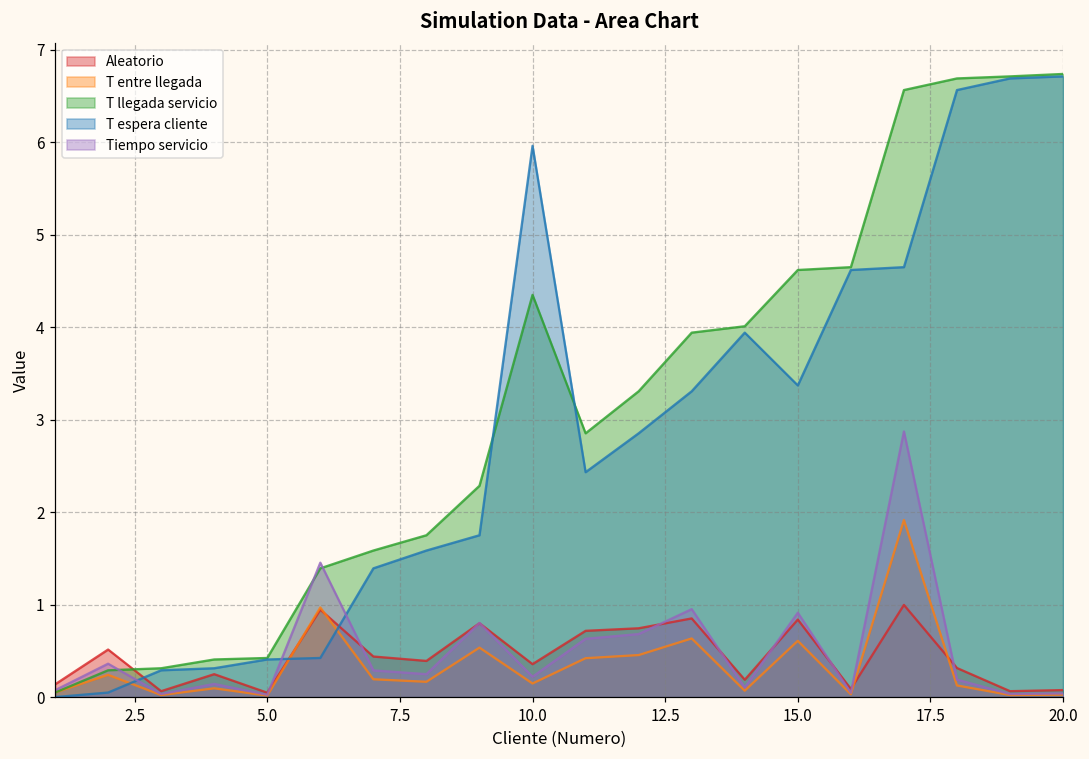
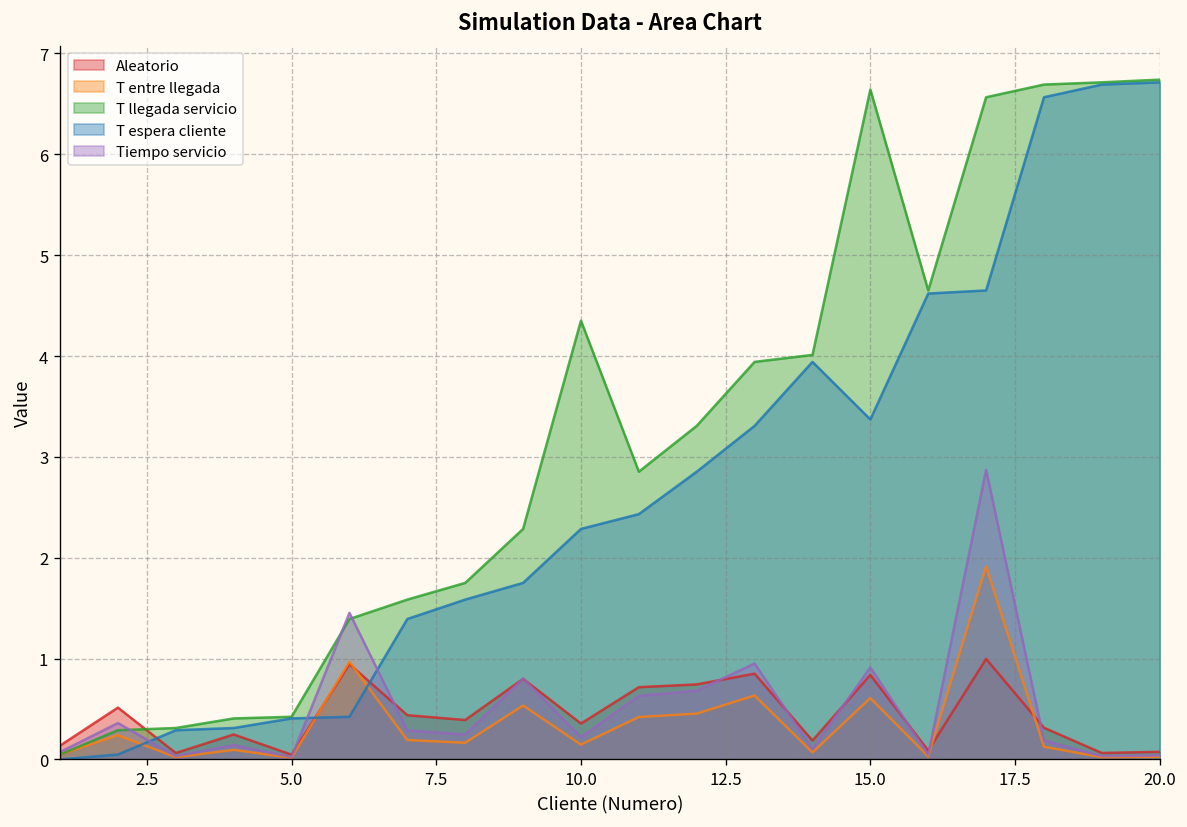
T espera cliente, 10.0: 6.0 -> 2.3
T llegada servicio, 15.0: 4.6 -> 6.6
